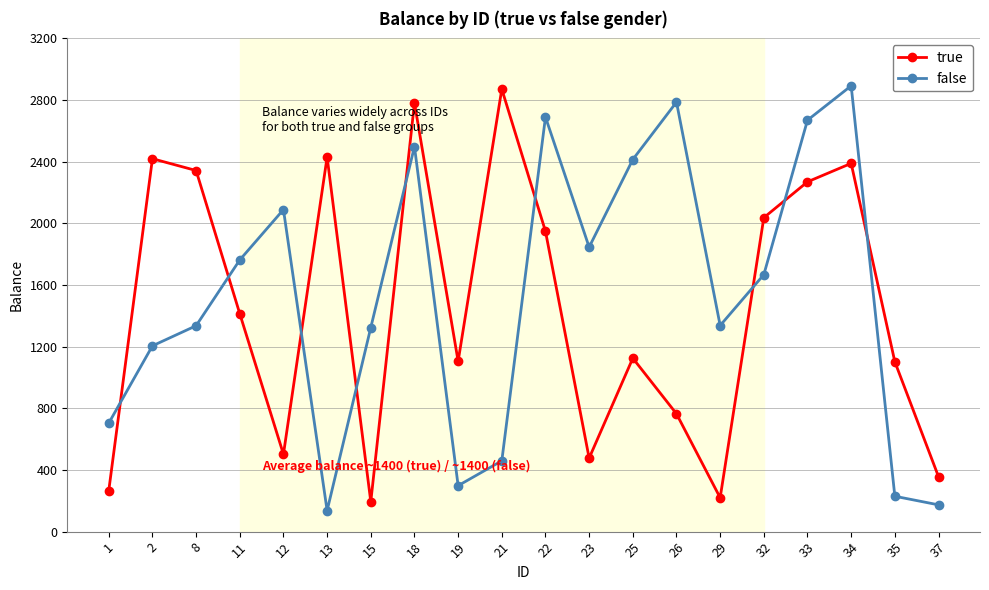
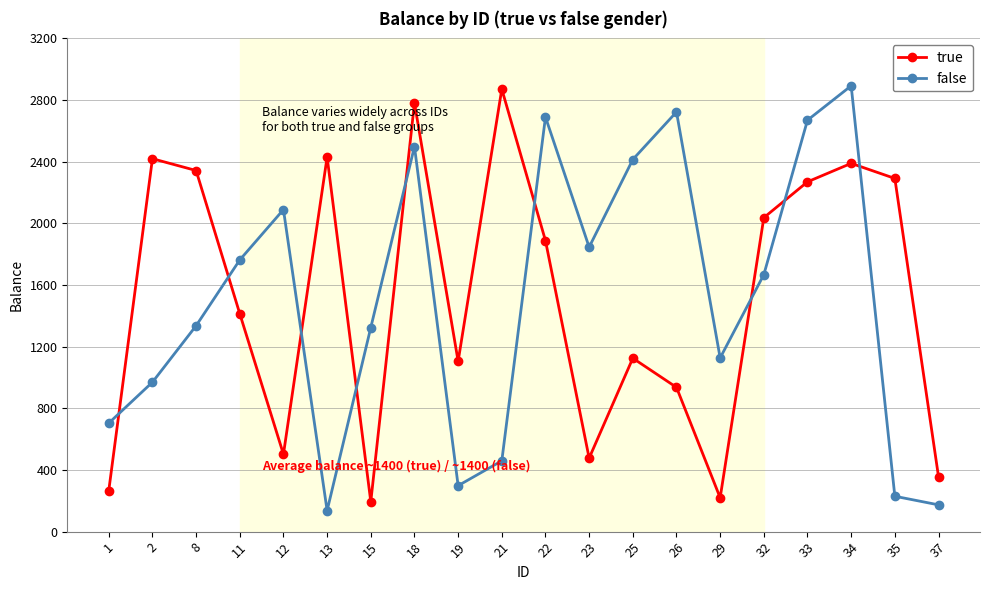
false, 2: 1210 -> 970
true, 22: 1950 -> 1890
true, 26: 760 -> 940
false, 26: 2790 -> 2720
false, 29: 1340 -> 1130
true, 35: 1100 -> 2290
